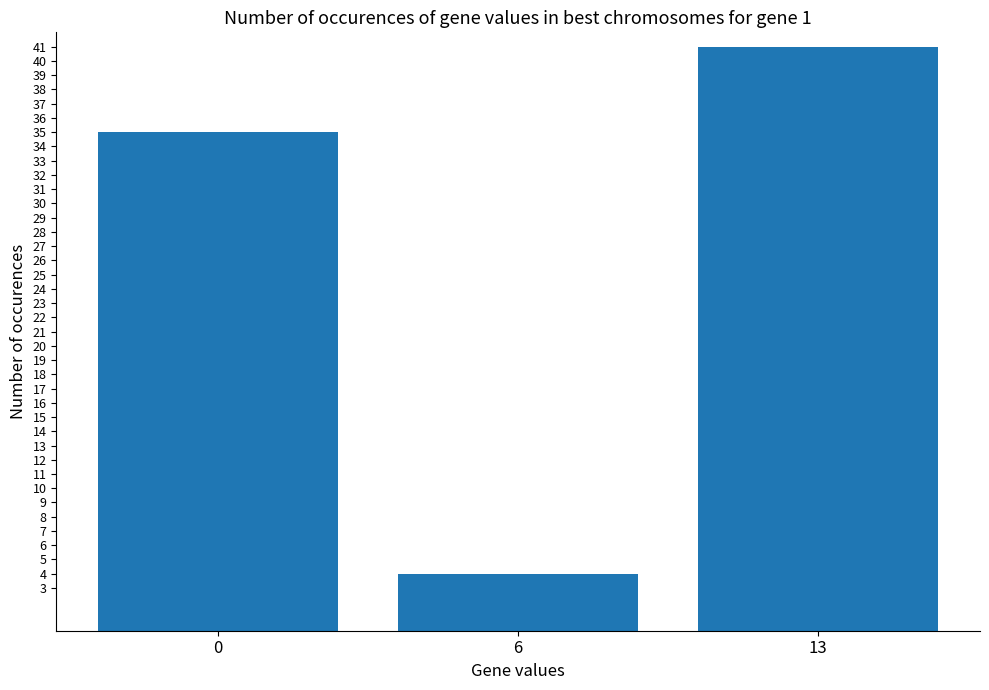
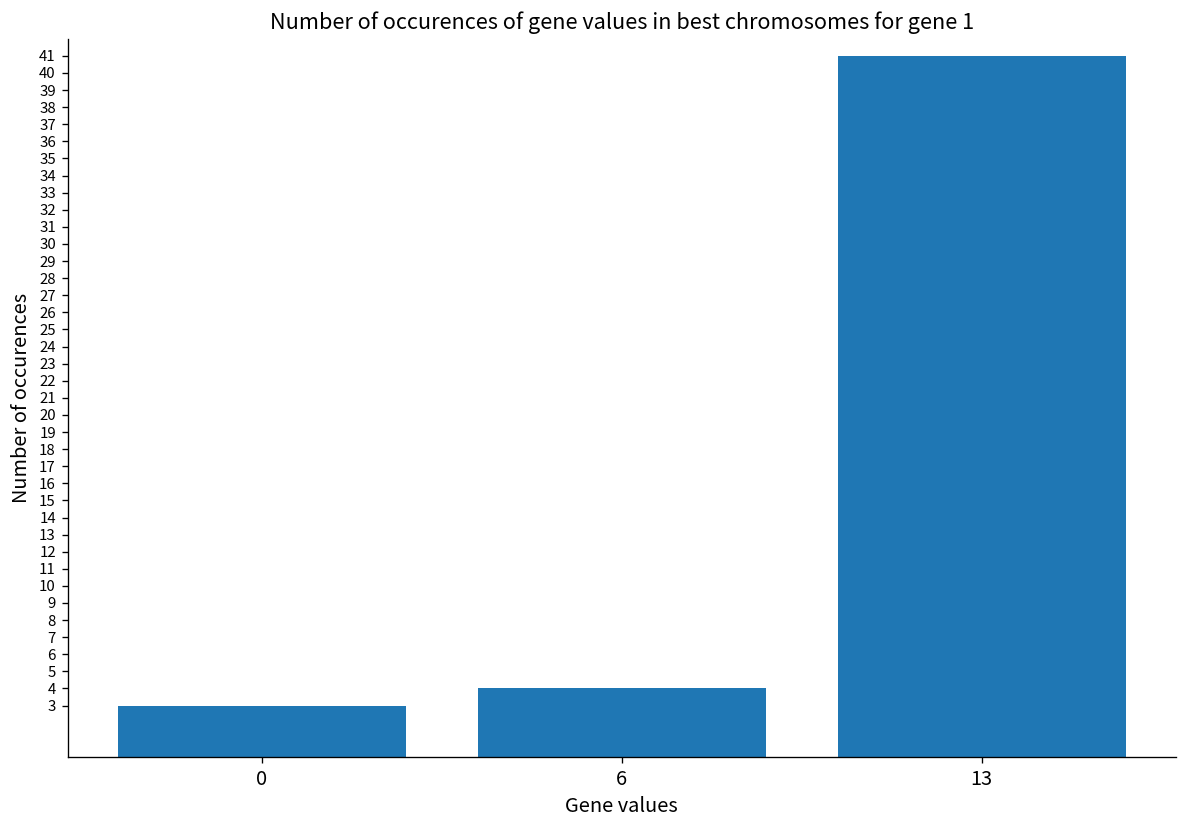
0: 35 -> 3
